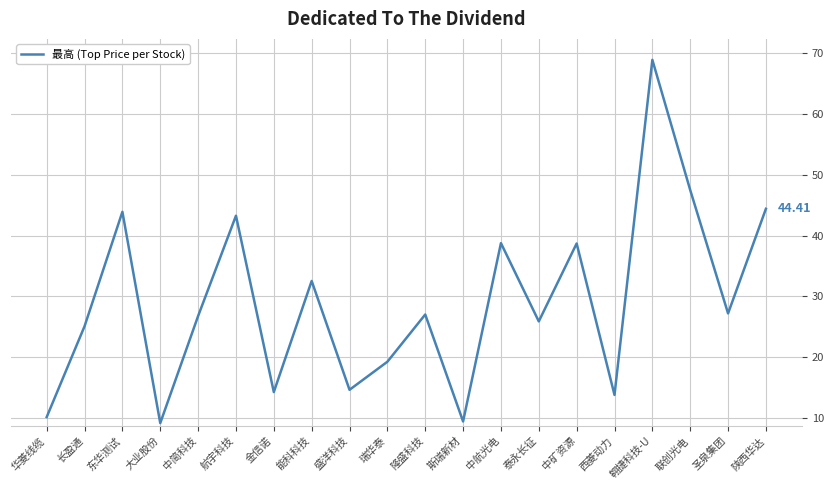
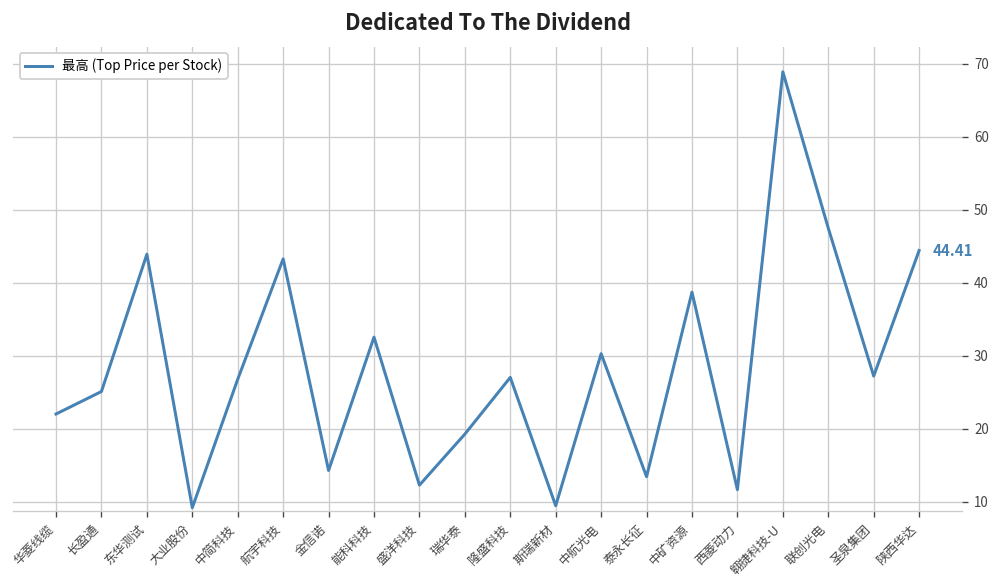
华菱线缆: 10 -> 22
盛洋科技: 15 -> 12
中航光电: 39 -> 30
泰永长征: 26 -> 13
西菱动力: 14 -> 12
